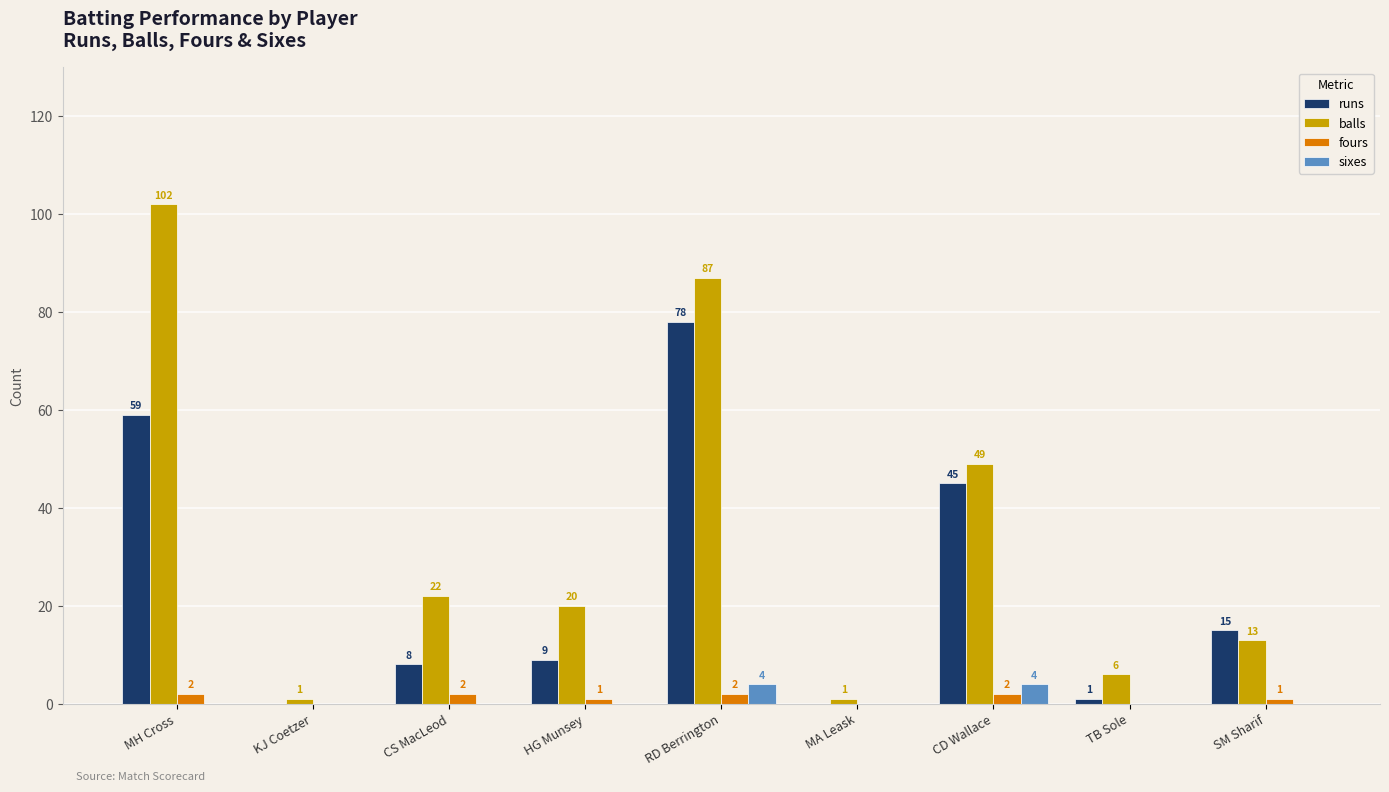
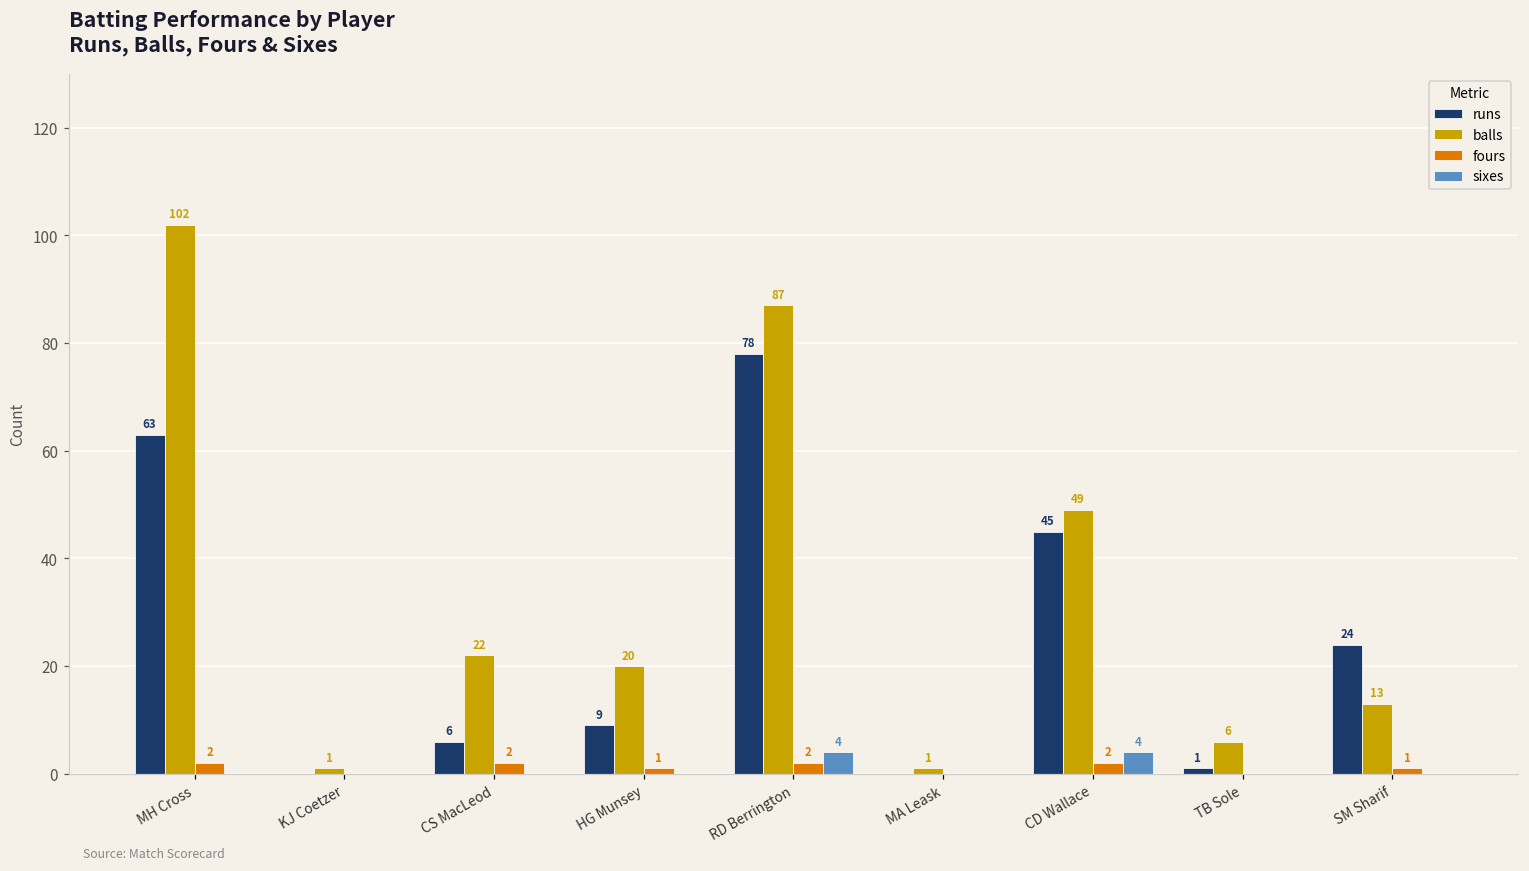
runs, MH Cross: 59 -> 63
runs, CS MacLeod: 8 -> 6
runs, SM Sharif: 15 -> 24
